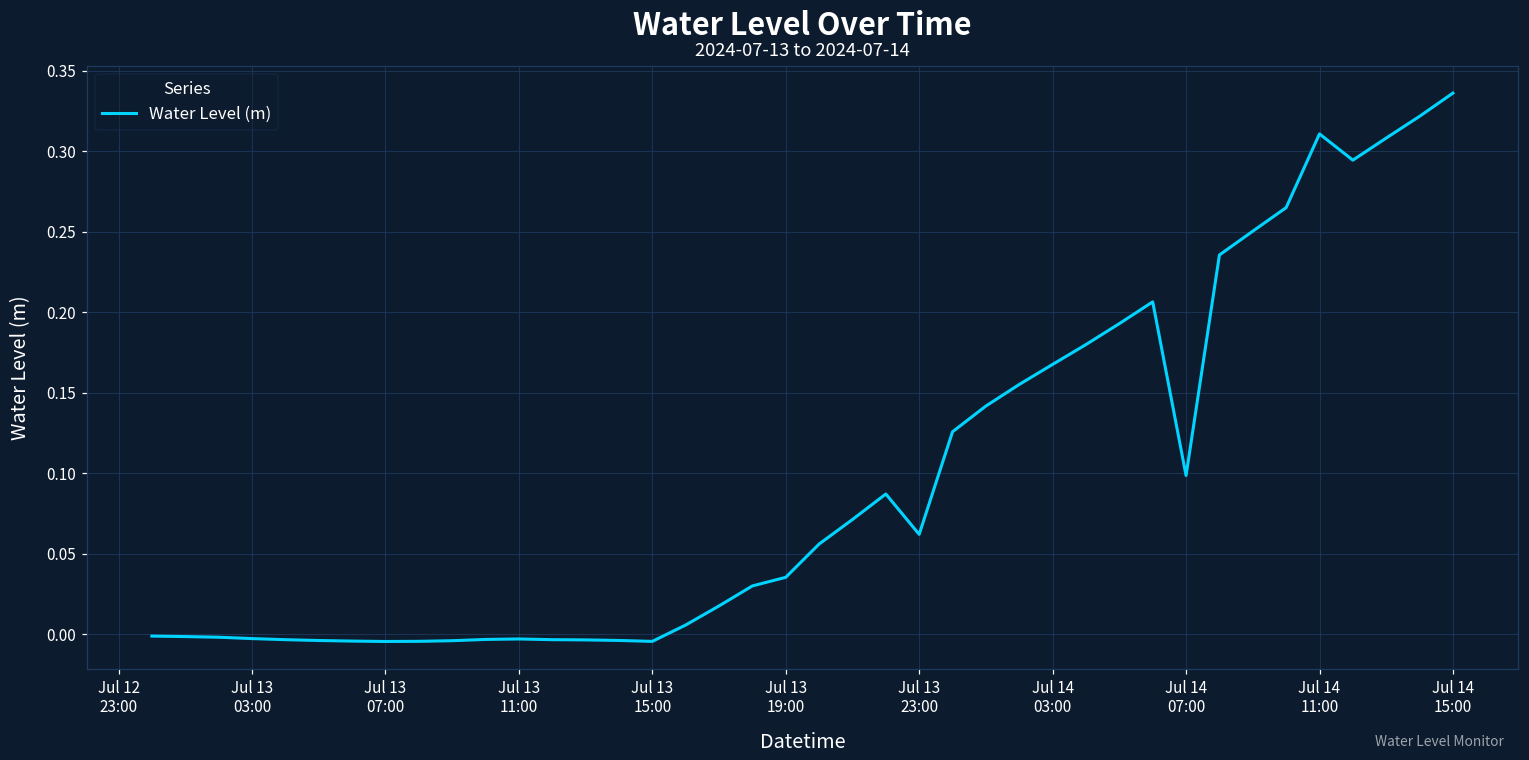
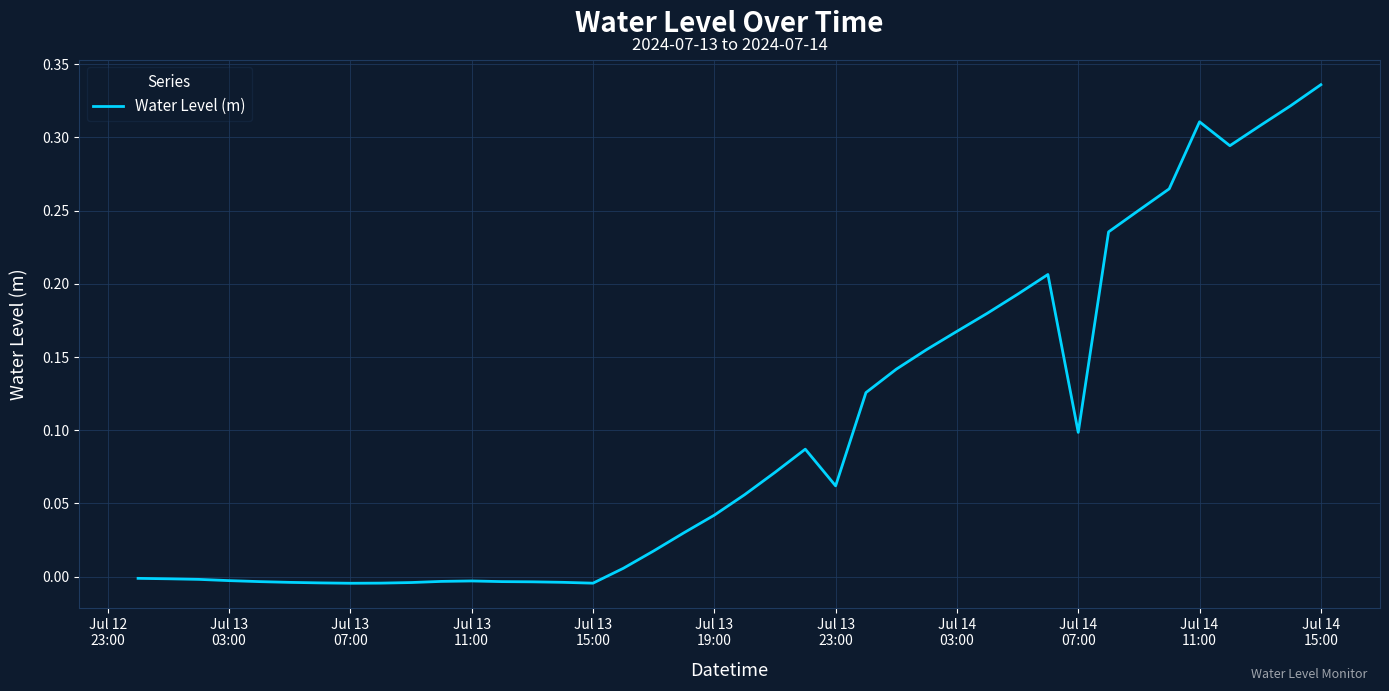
Jul 13 19:00: 0.035 -> 0.042
